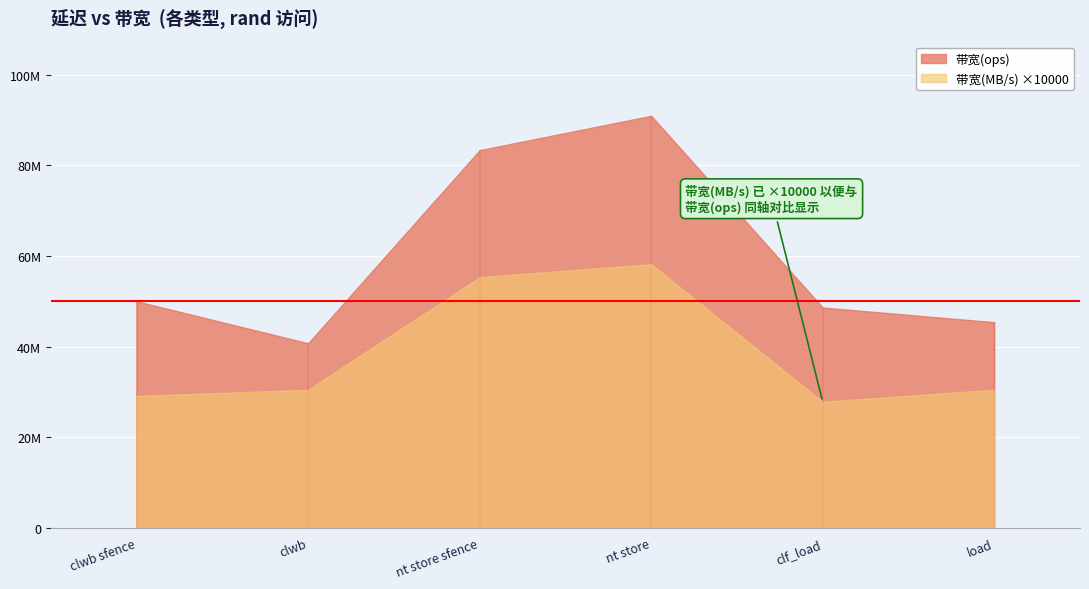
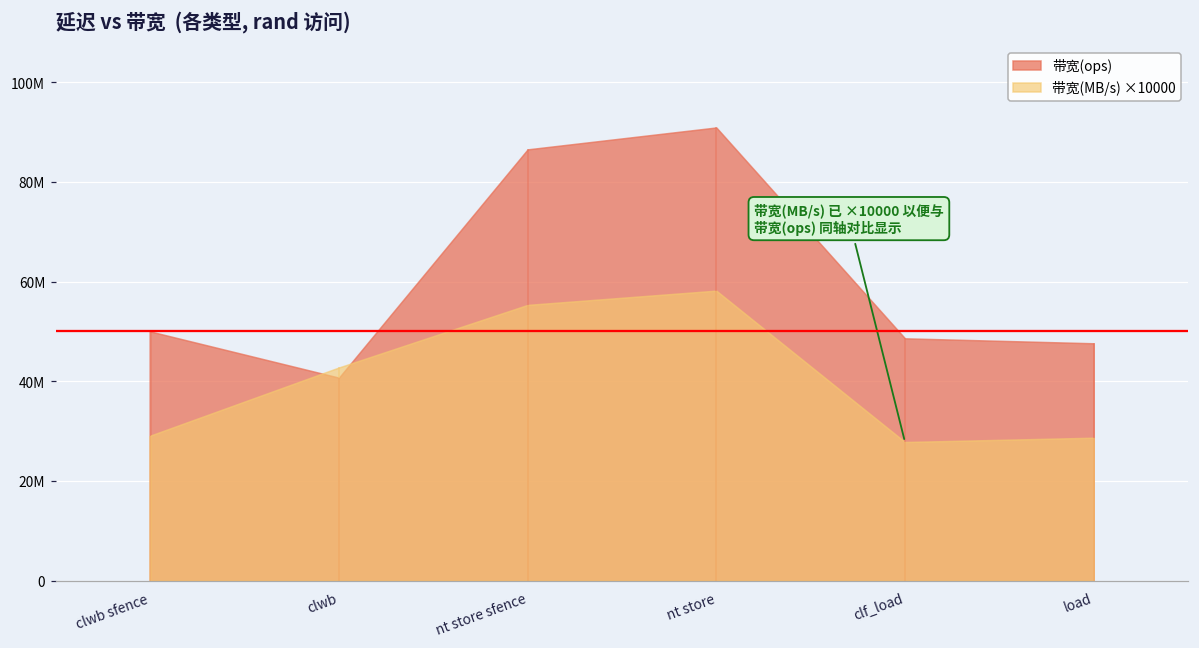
带宽(MB/s) ×10000, clwb: 30000000 -> 43000000
带宽(ops), nt store sfence: 83000000 -> 87000000
带宽(ops), load: 45000000 -> 48000000
带宽(MB/s) ×10000, load: 30000000 -> 29000000
